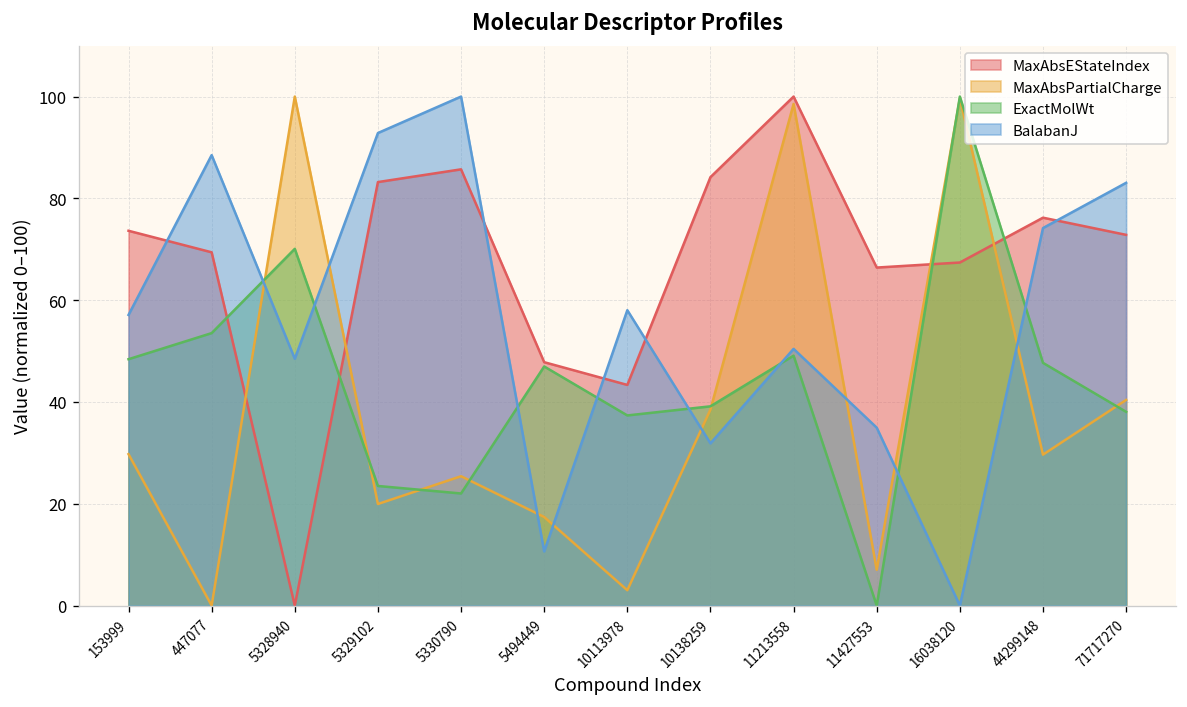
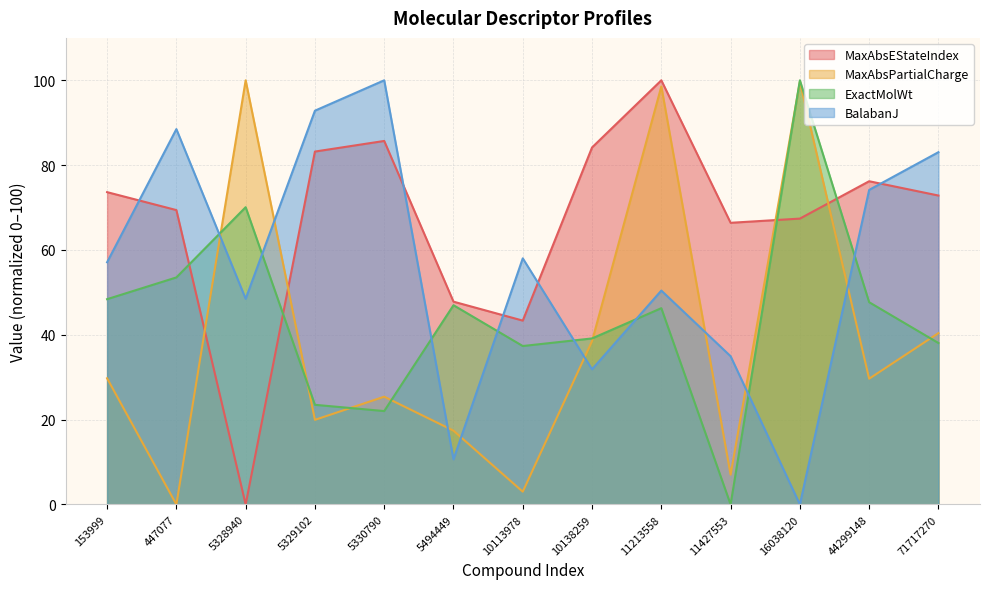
ExactMolWt, 11213558: 49 -> 46
